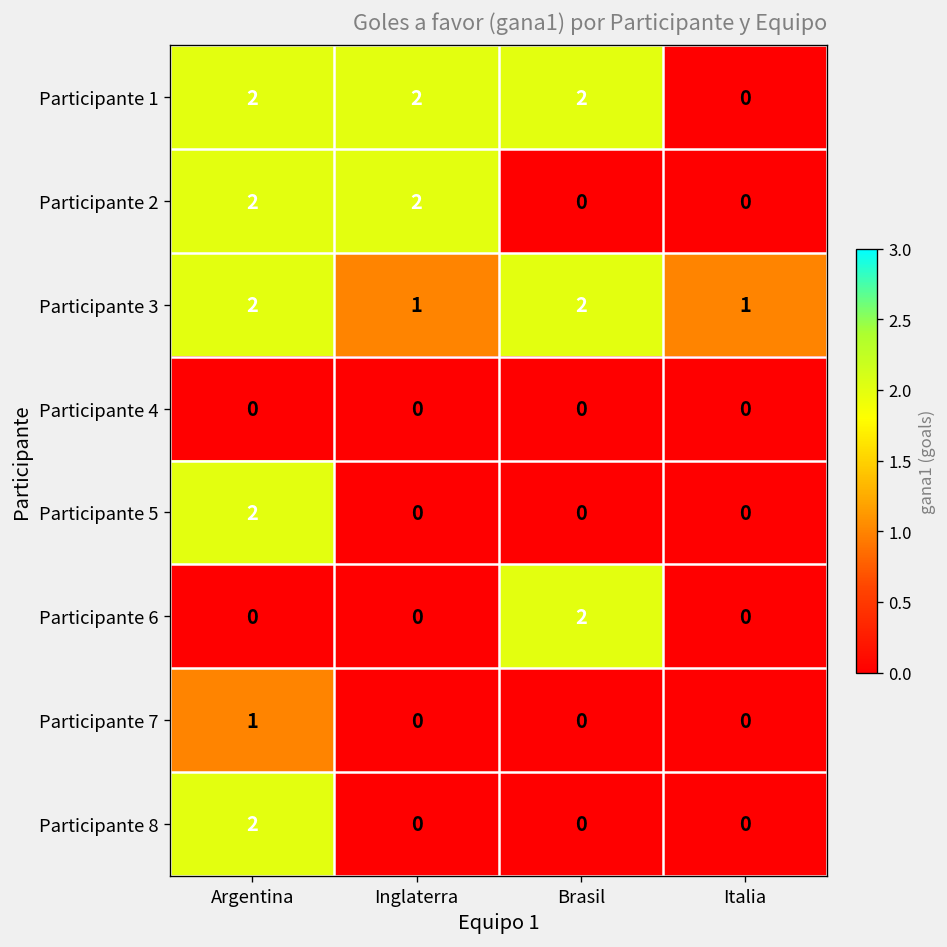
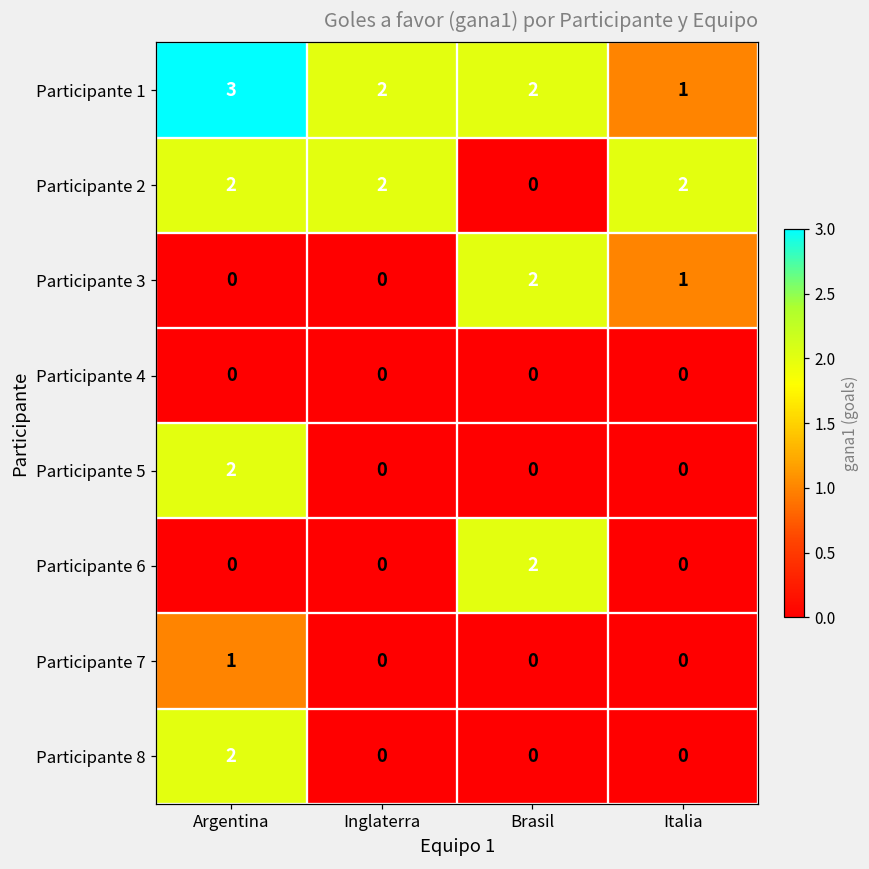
Participante 1, Argentina: 2 -> 3
Participante 1, Italia: 0 -> 1
Participante 2, Italia: 0 -> 2
Participante 3, Argentina: 2 -> 0
Participante 3, Inglaterra: 1 -> 0
